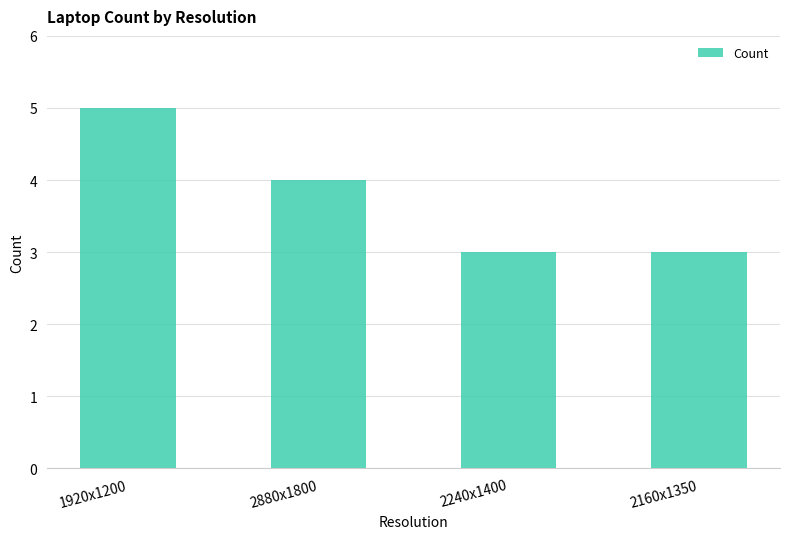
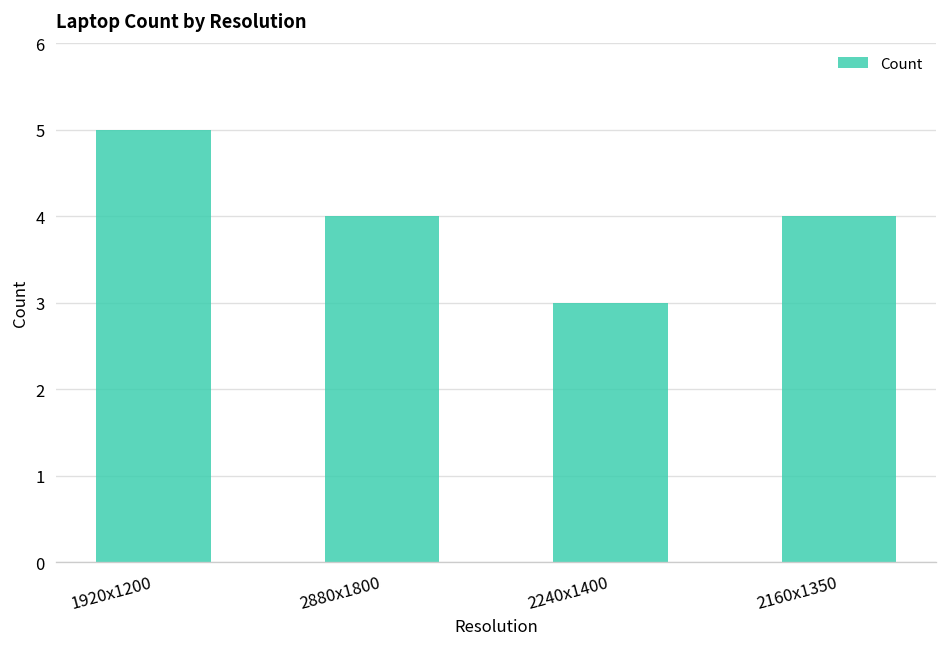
2160x1350: 3 -> 4
